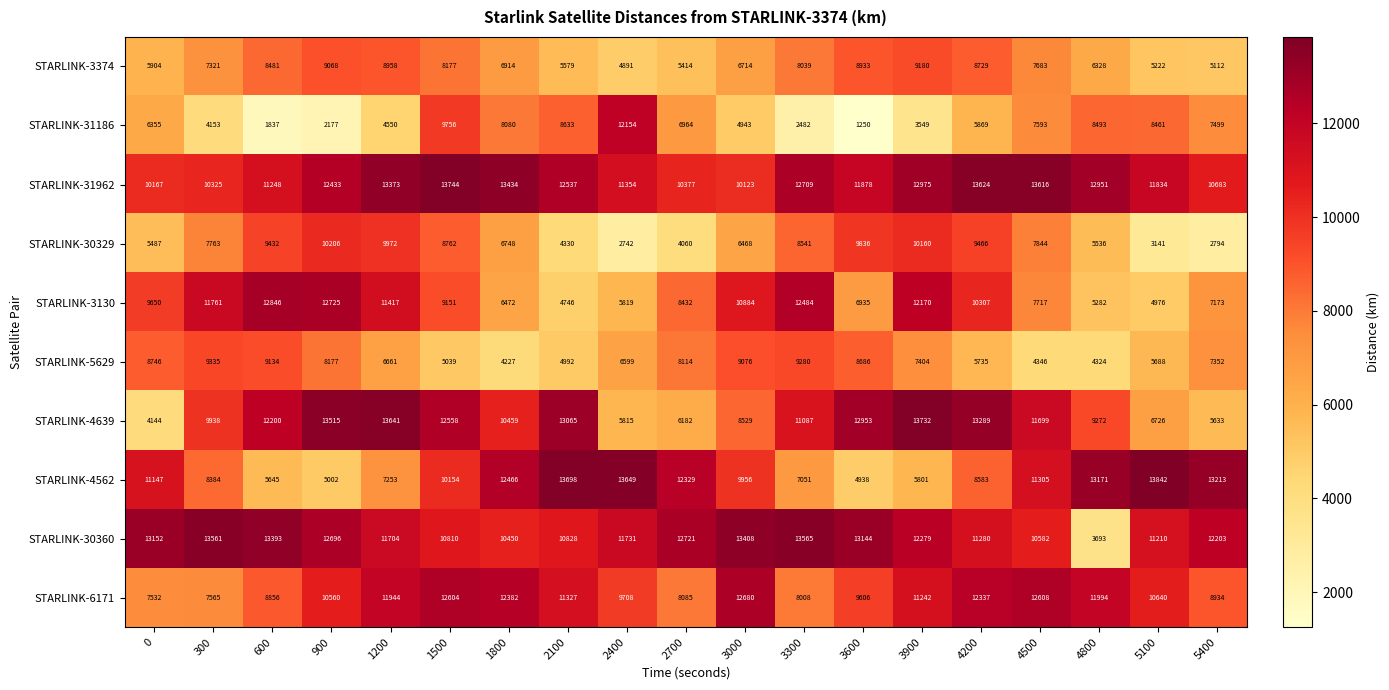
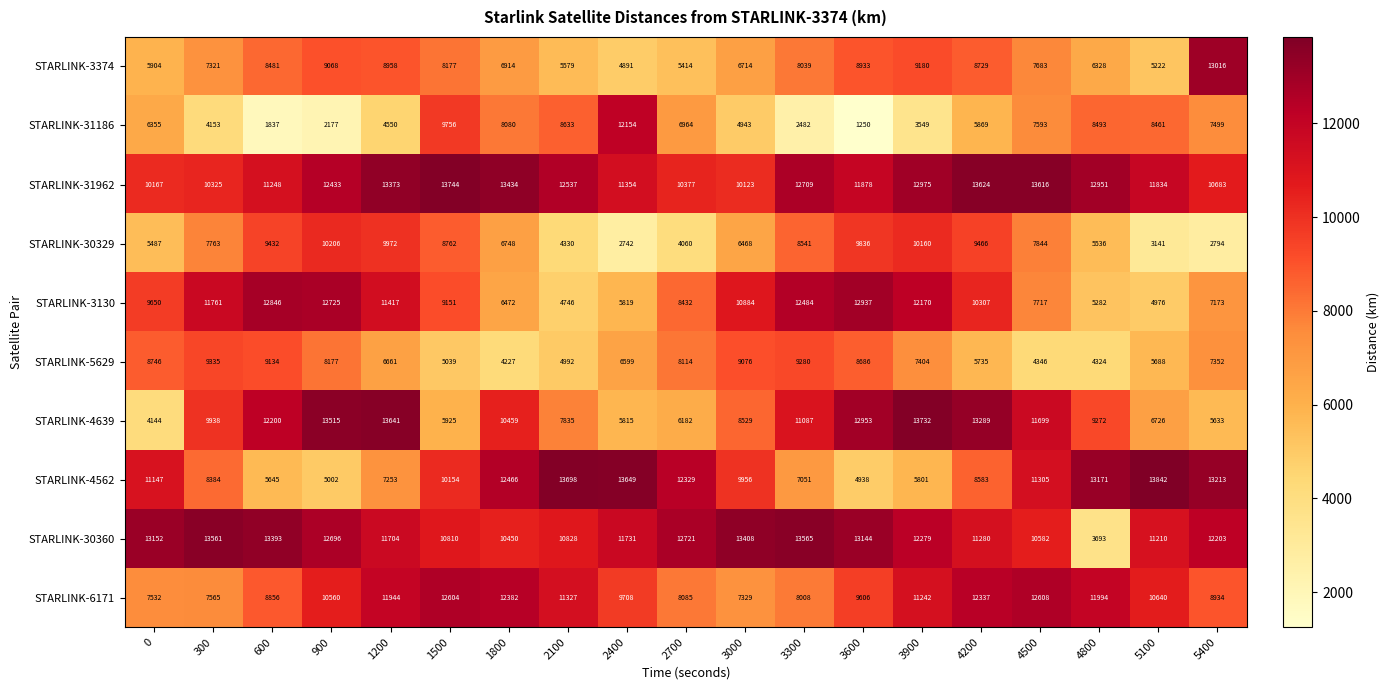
STARLINK-3374, 5400: 5112 -> 13016
STARLINK-3130, 3600: 6935 -> 12937
STARLINK-4639, 1500: 12558 -> 5925
STARLINK-4639, 2100: 13065 -> 7835
STARLINK-6171, 3000: 12680 -> 7329
